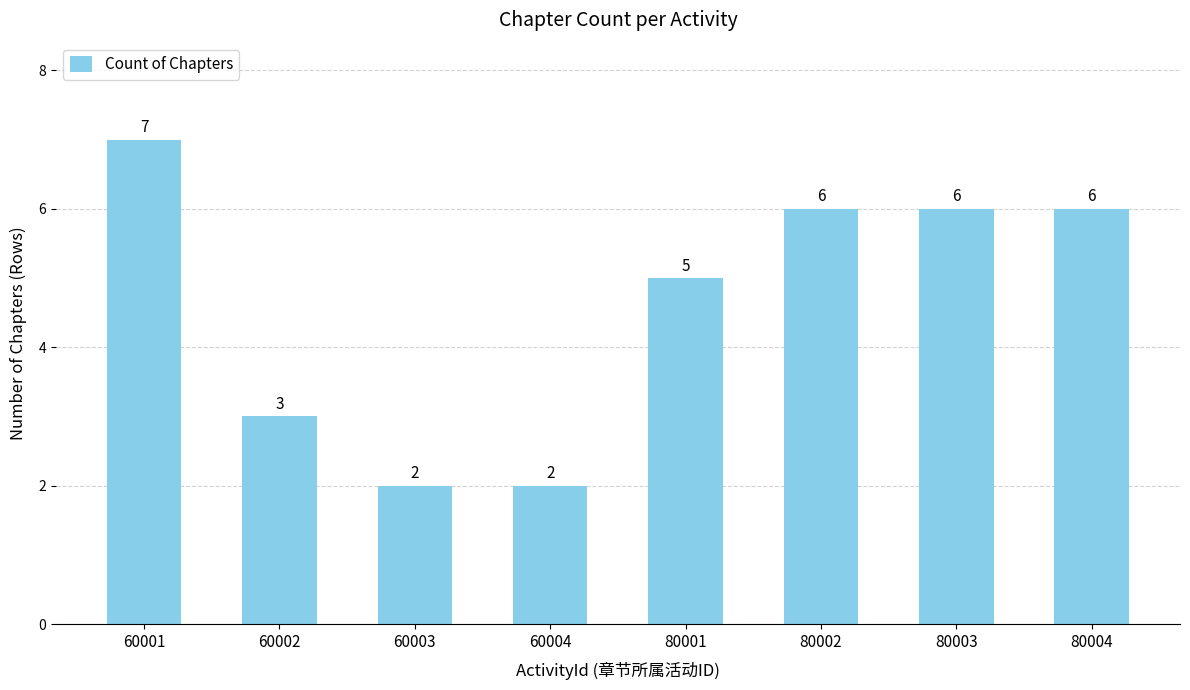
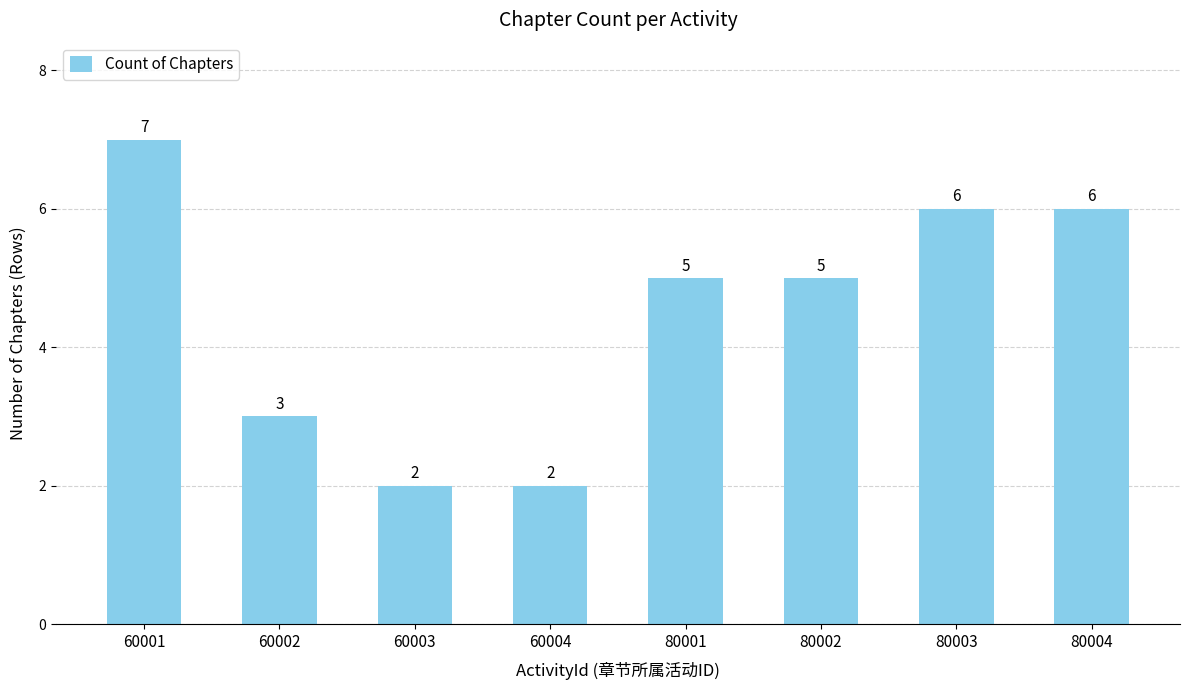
80002: 6 -> 5
